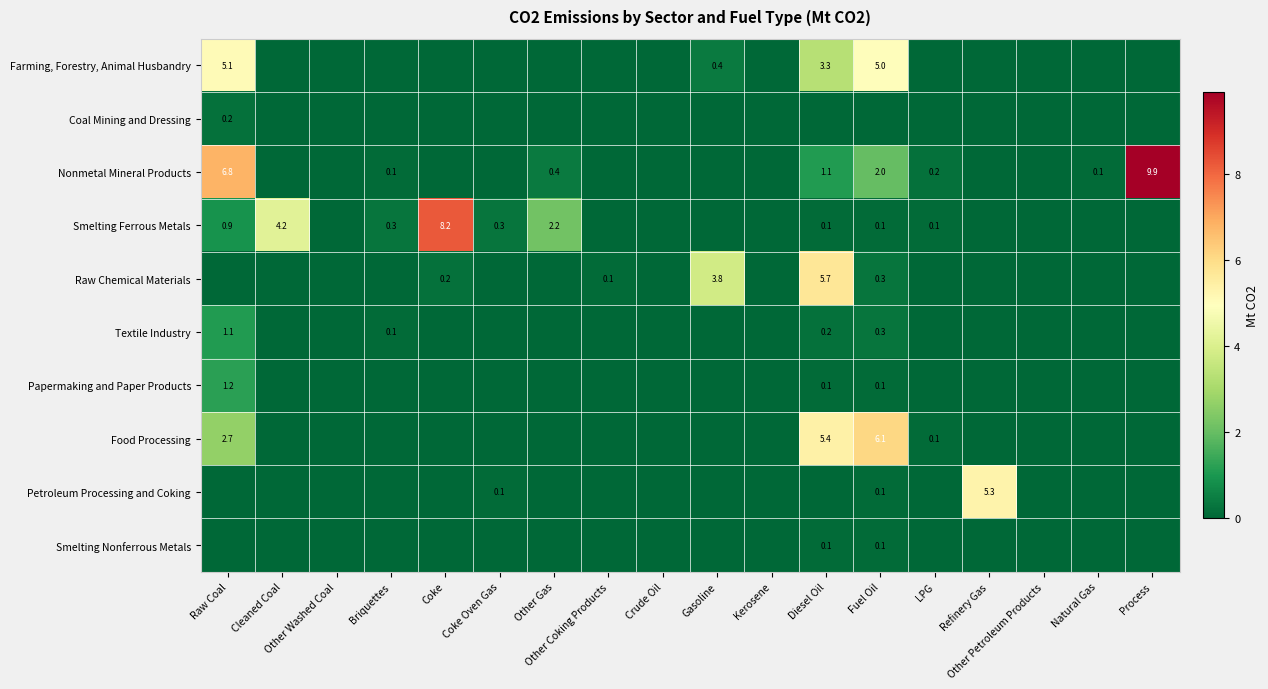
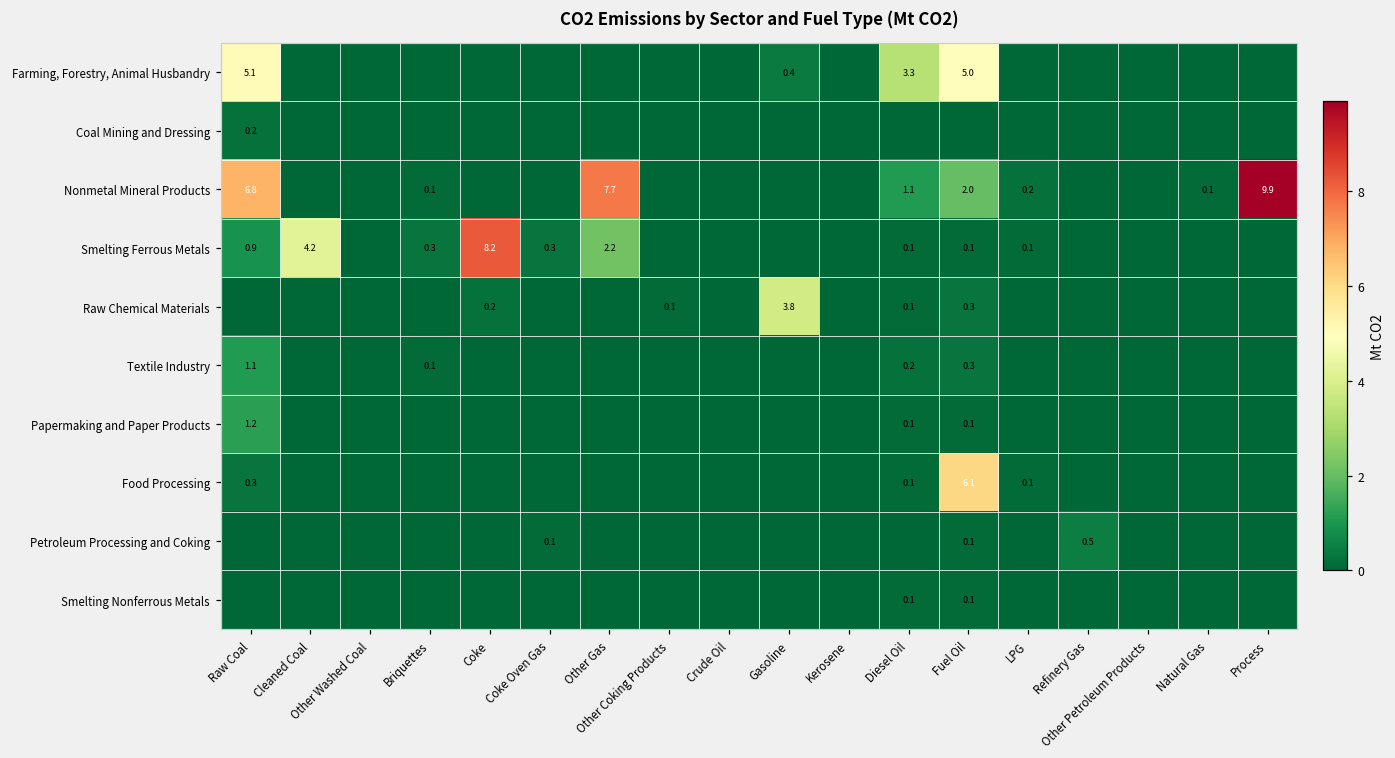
Nonmetal Mineral Products, Other Gas: 0.4 -> 7.7
Raw Chemical Materials, Diesel Oil: 5.7 -> 0.1
Food Processing, Raw Coal: 2.7 -> 0.3
Food Processing, Diesel Oil: 5.4 -> 0.1
Petroleum Processing and Coking, Refinery Gas: 5.3 -> 0.5
